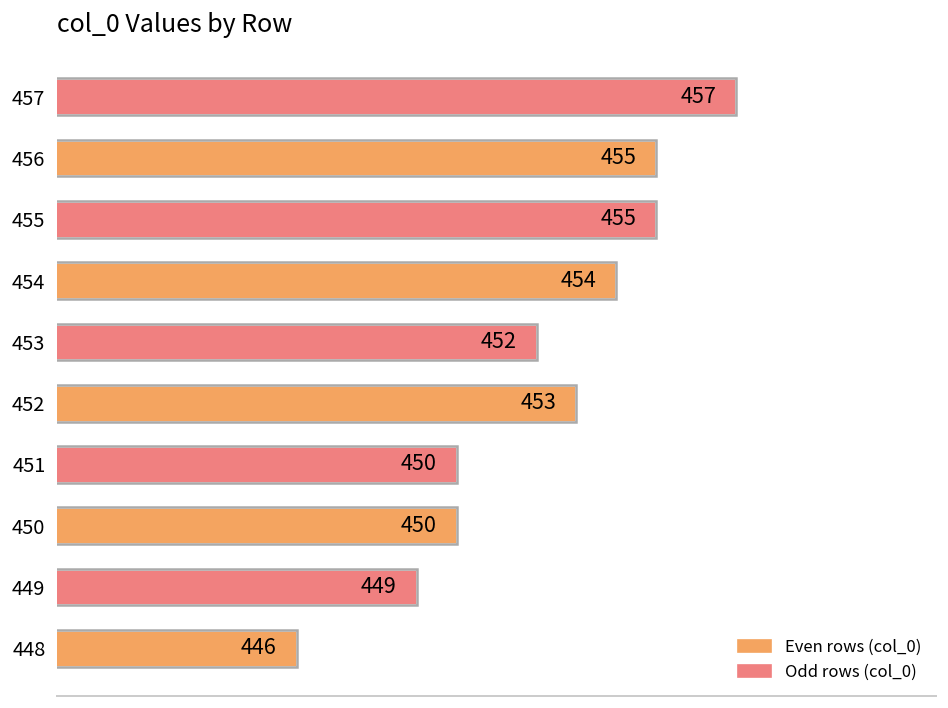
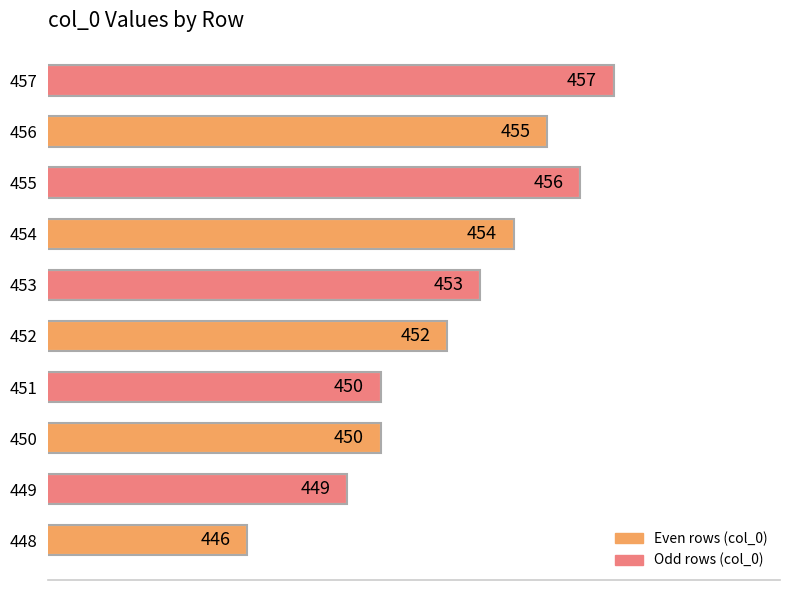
455: 455 -> 456
453: 452 -> 453
452: 453 -> 452
